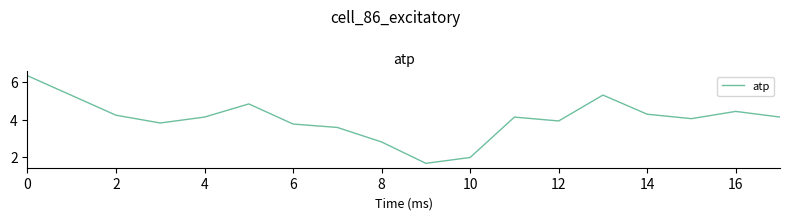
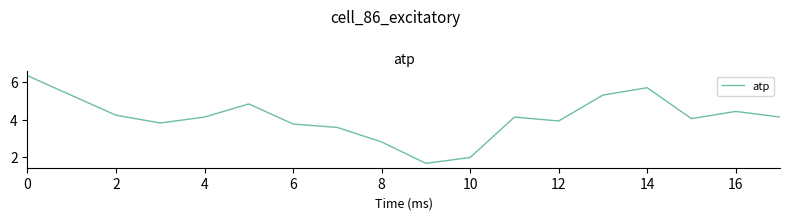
14: 4.3 -> 5.7
